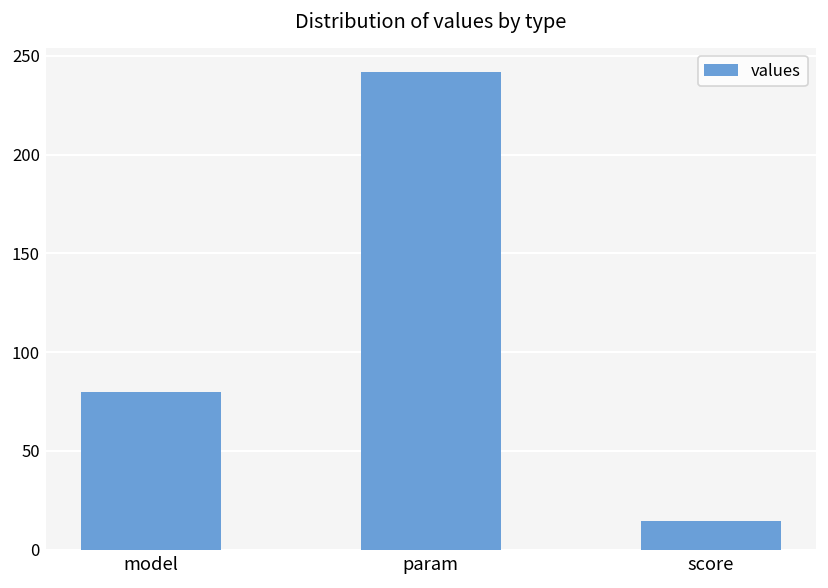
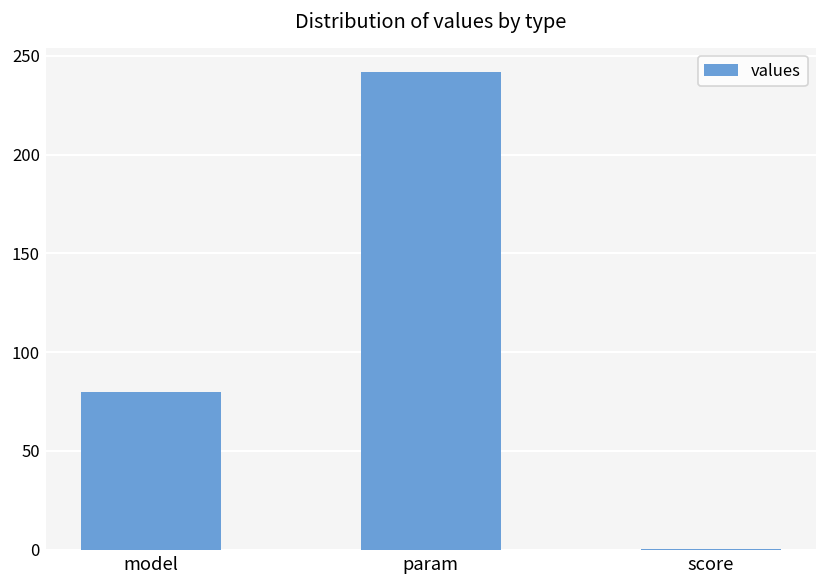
score: 14 -> 0
